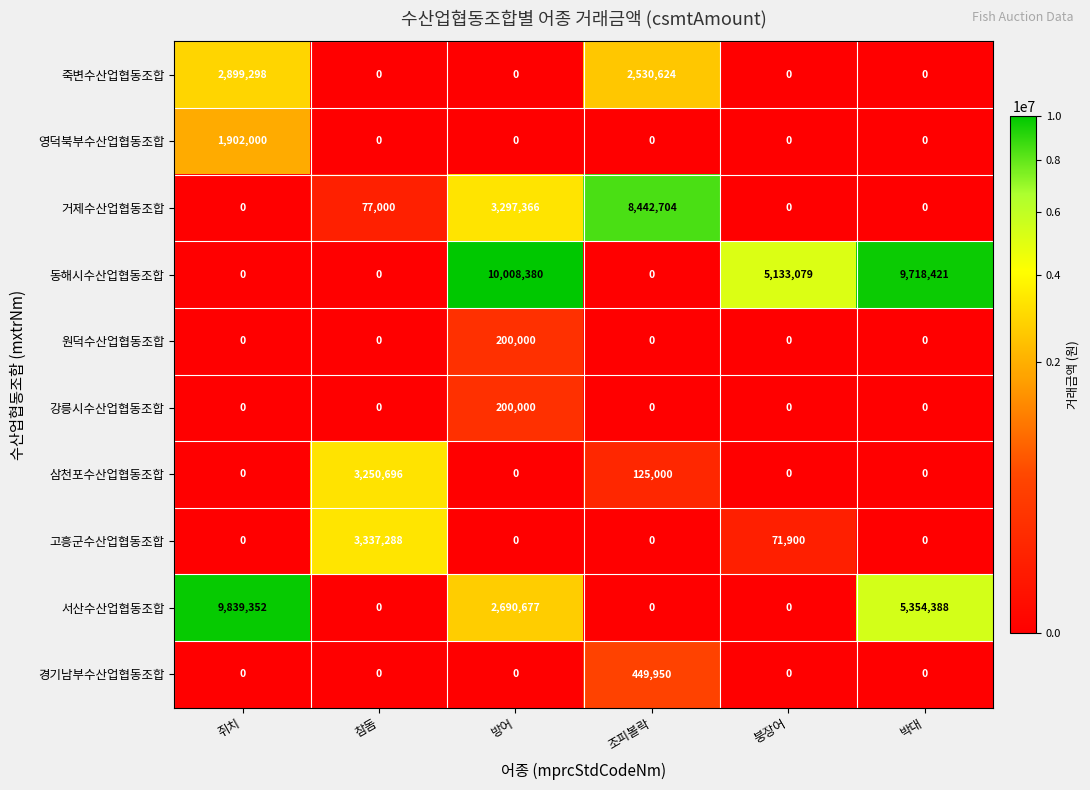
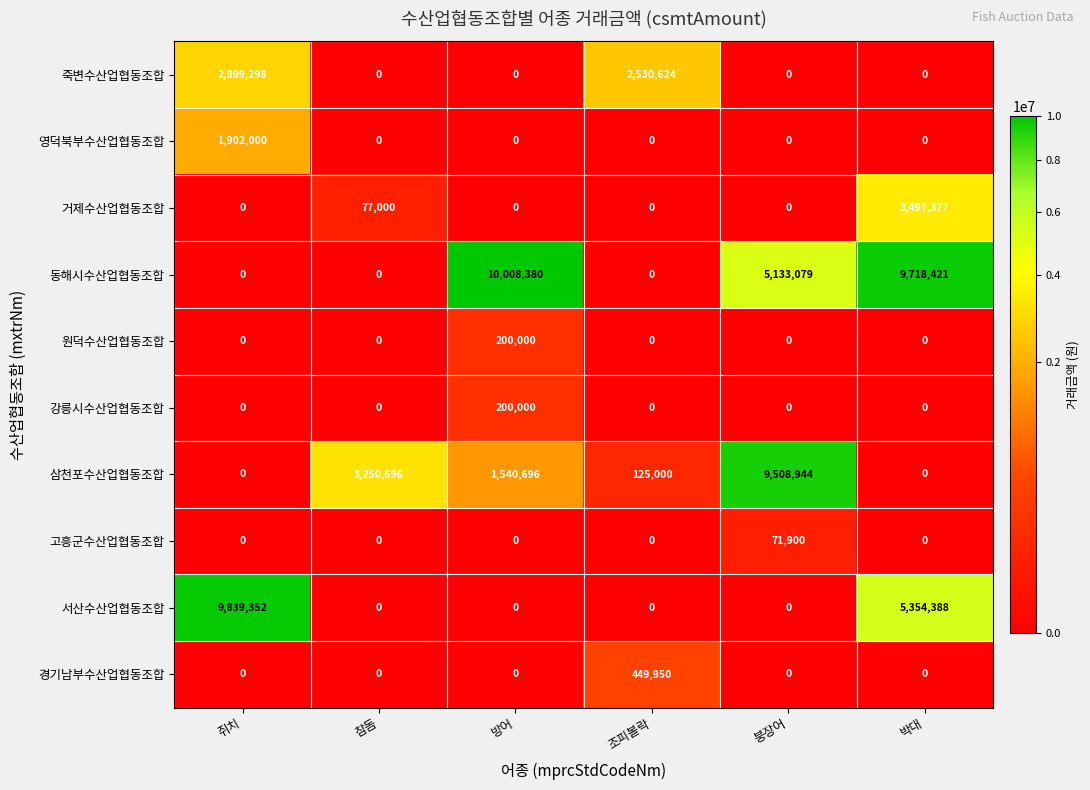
거제수산업협동조합, 방어: 3,297,366 -> 0
거제수산업협동조합, 조피볼락: 8,442,704 -> 0
거제수산업협동조합, 박대: 0 -> 3,497,377
삼천포수산업협동조합, 방어: 0 -> 1,540,696
삼천포수산업협동조합, 붕장어: 0 -> 9,508,944
고흥군수산업협동조합, 참돔: 3,337,288 -> 0
서산수산업협동조합, 방어: 2,690,677 -> 0
